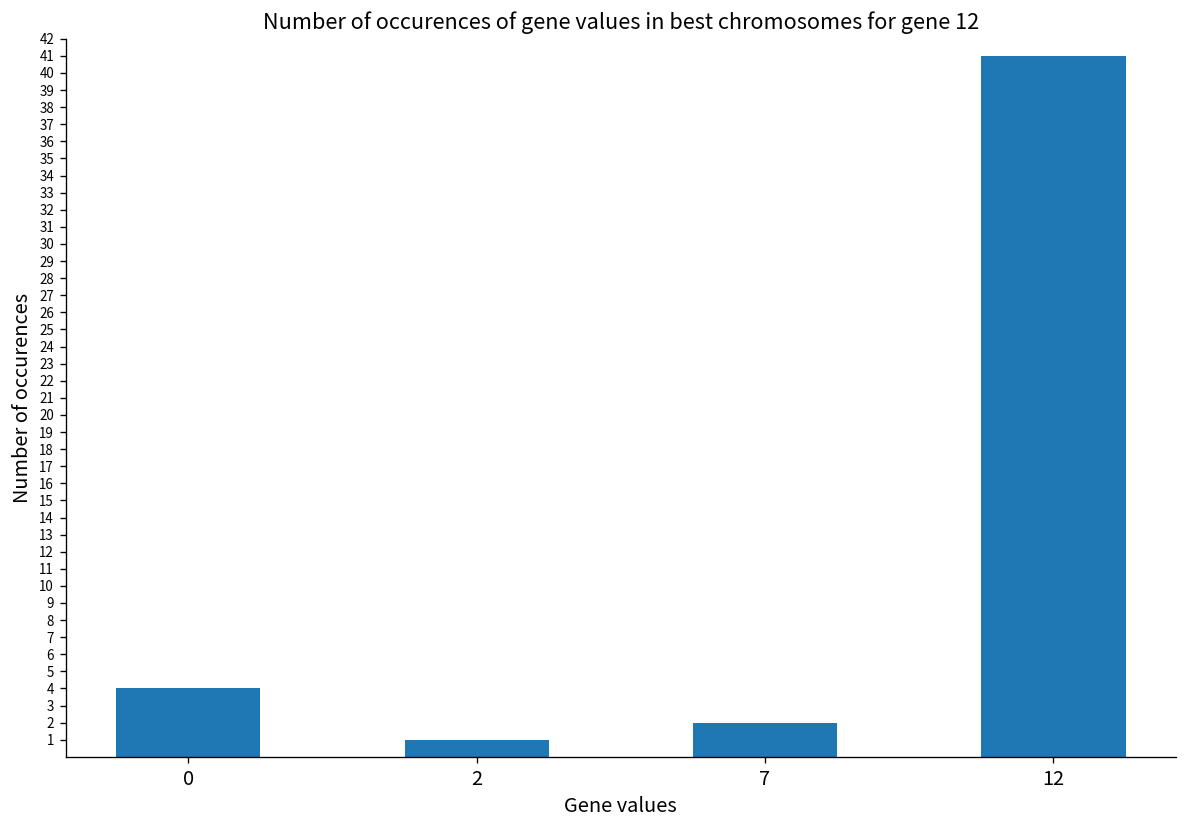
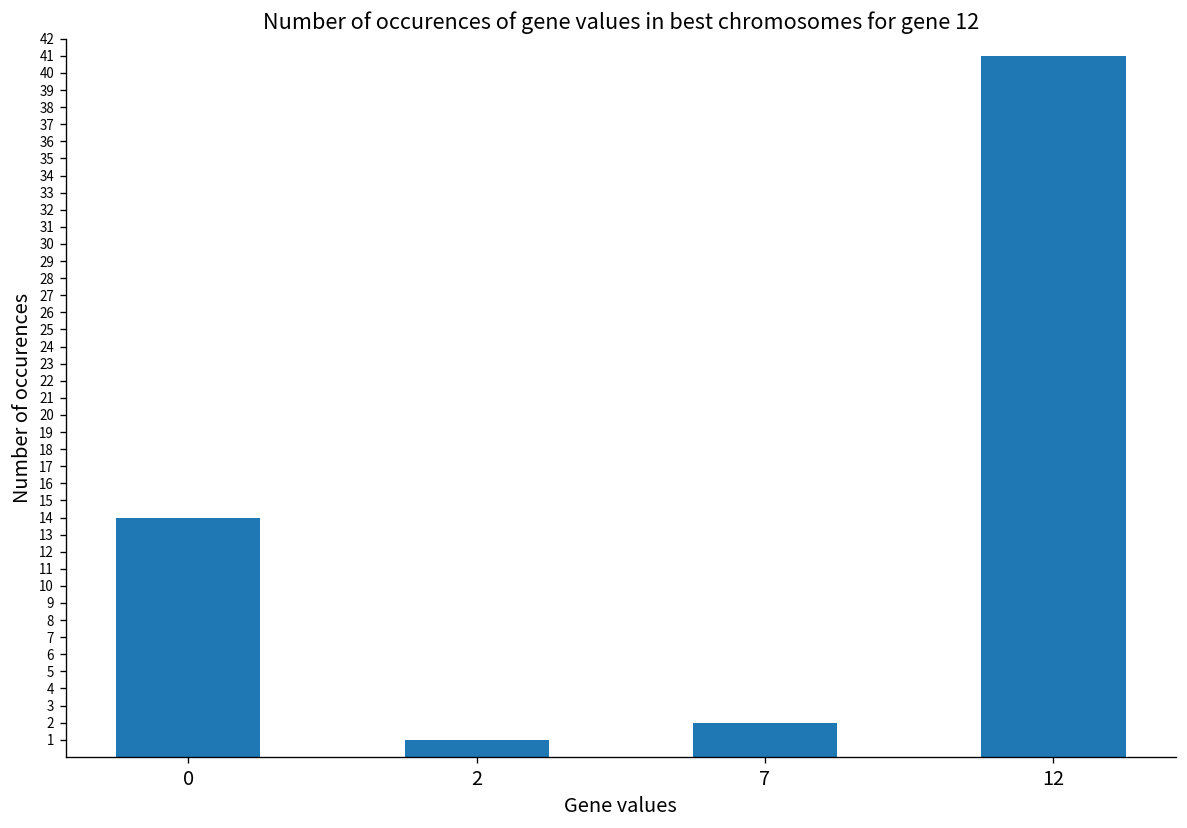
0: 4 -> 14
